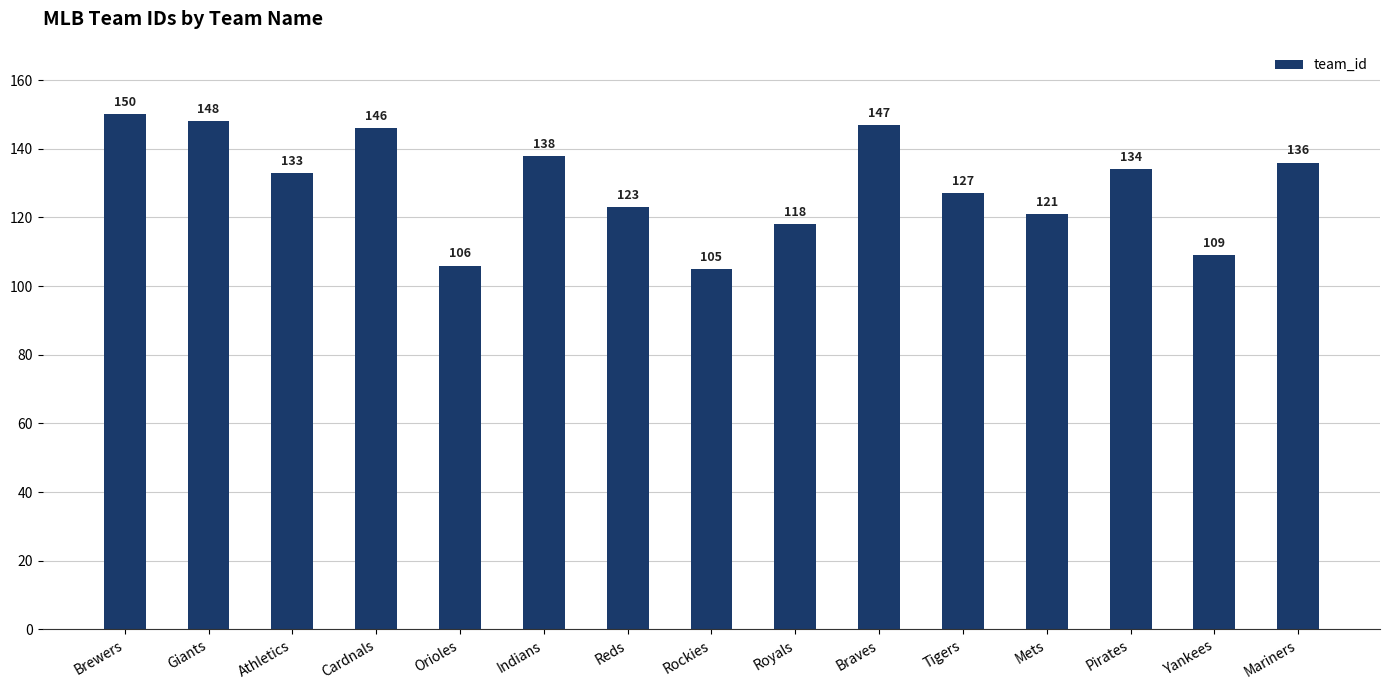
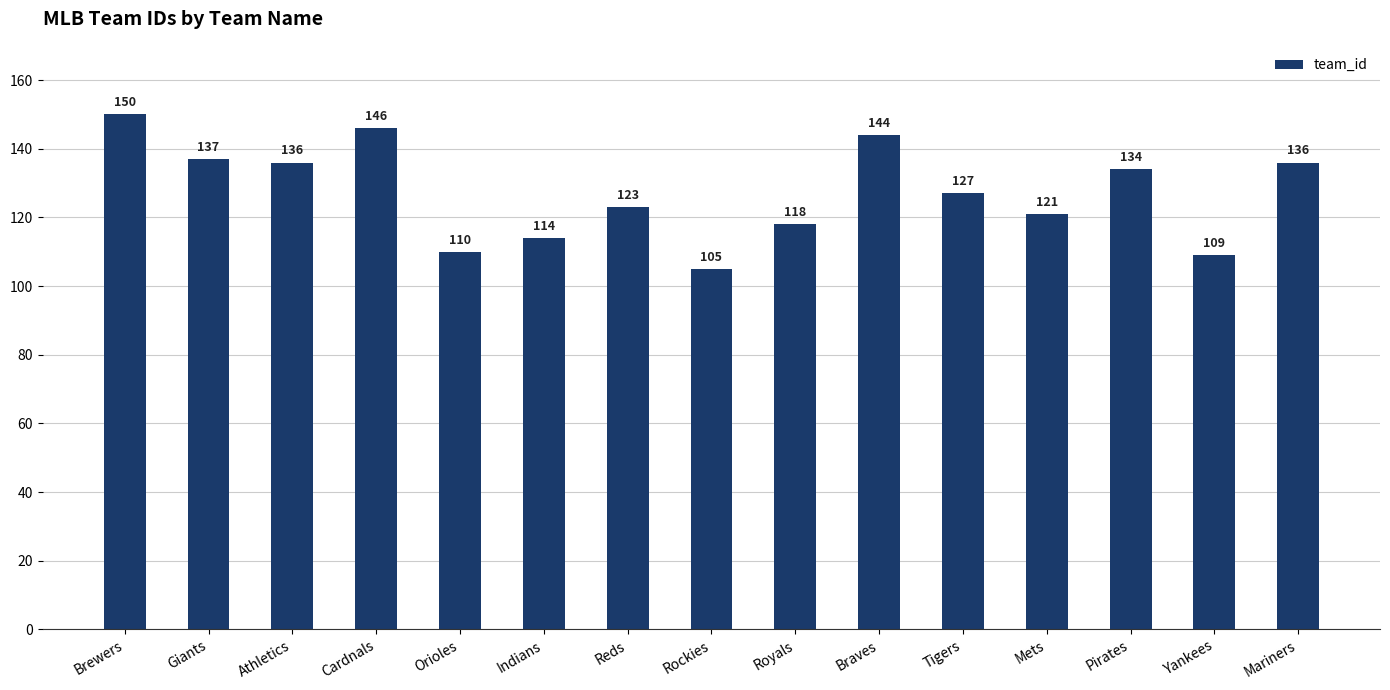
Giants: 148 -> 137
Athletics: 133 -> 136
Orioles: 106 -> 110
Indians: 138 -> 114
Braves: 147 -> 144
